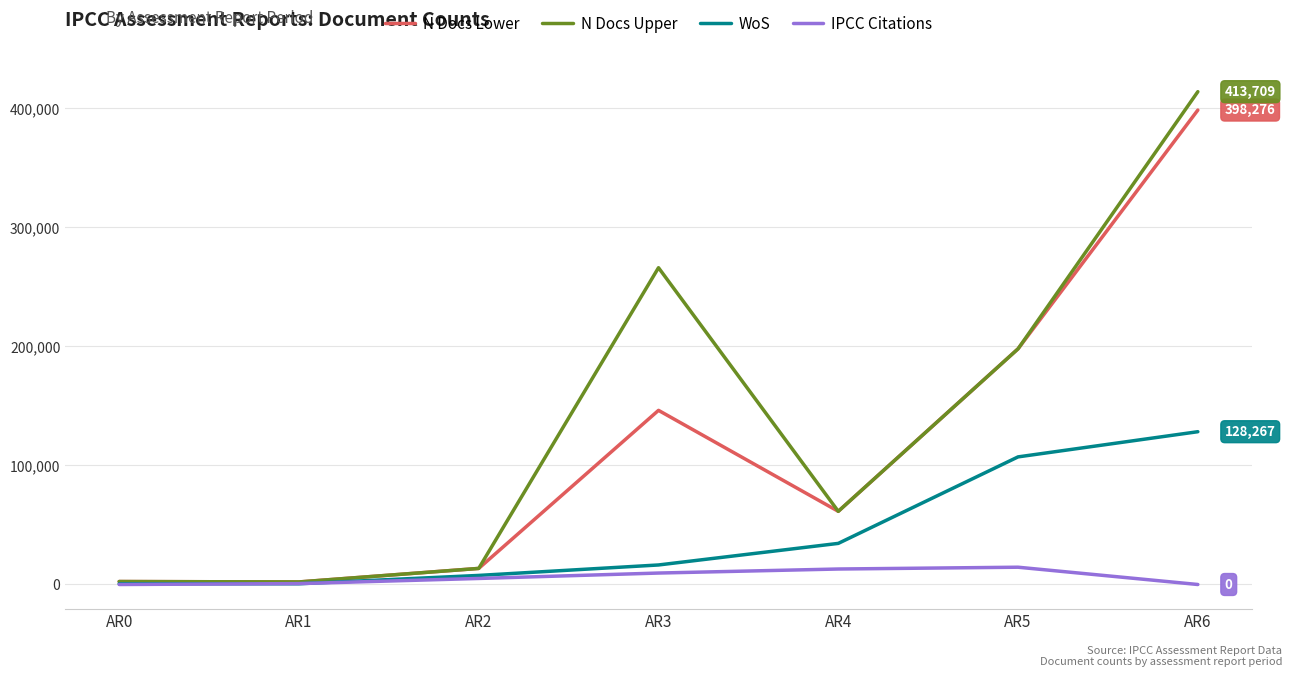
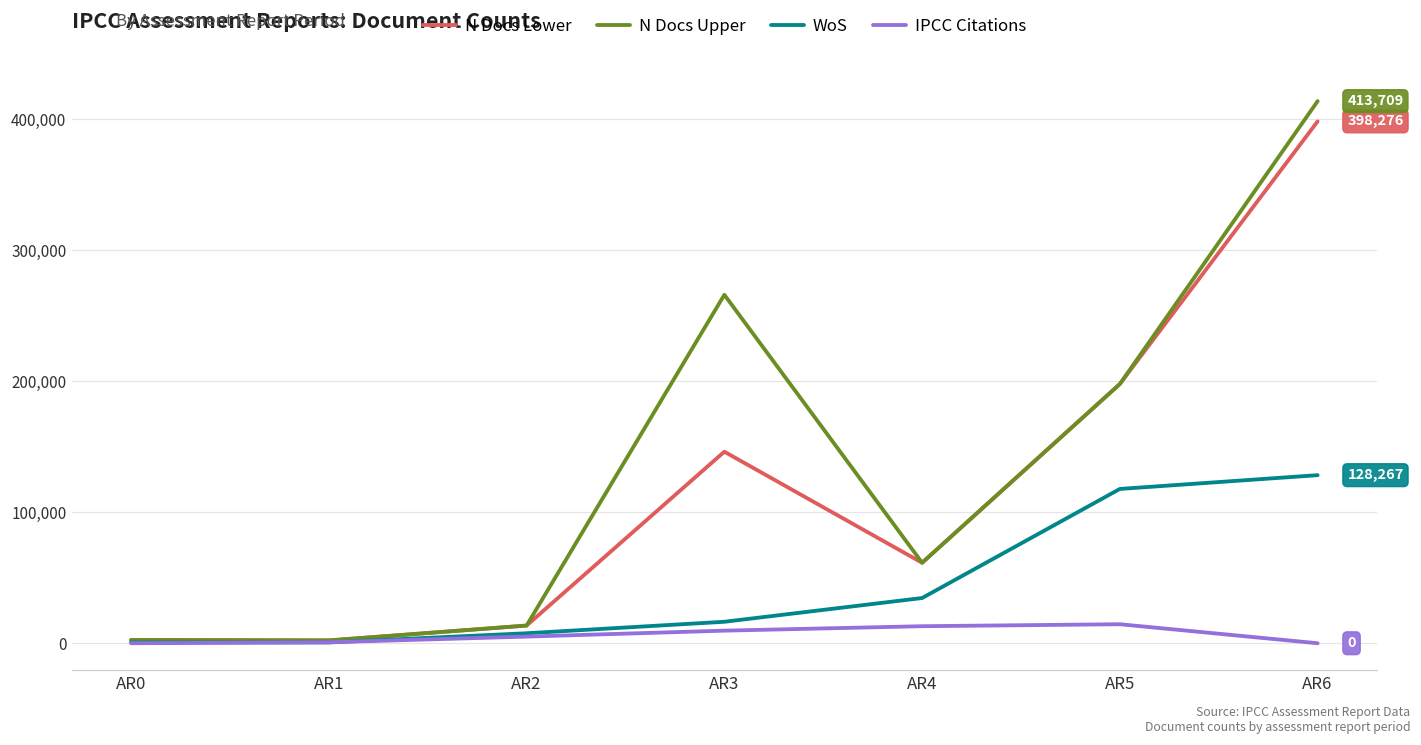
WoS, AR5: 107,000 -> 118,000
